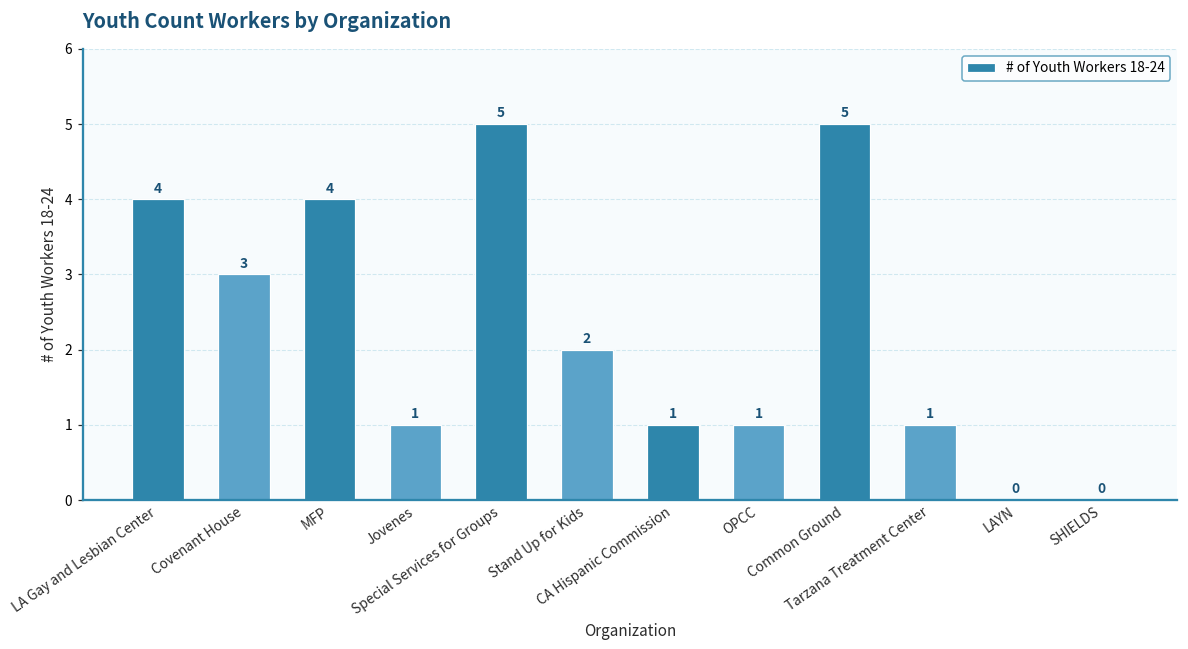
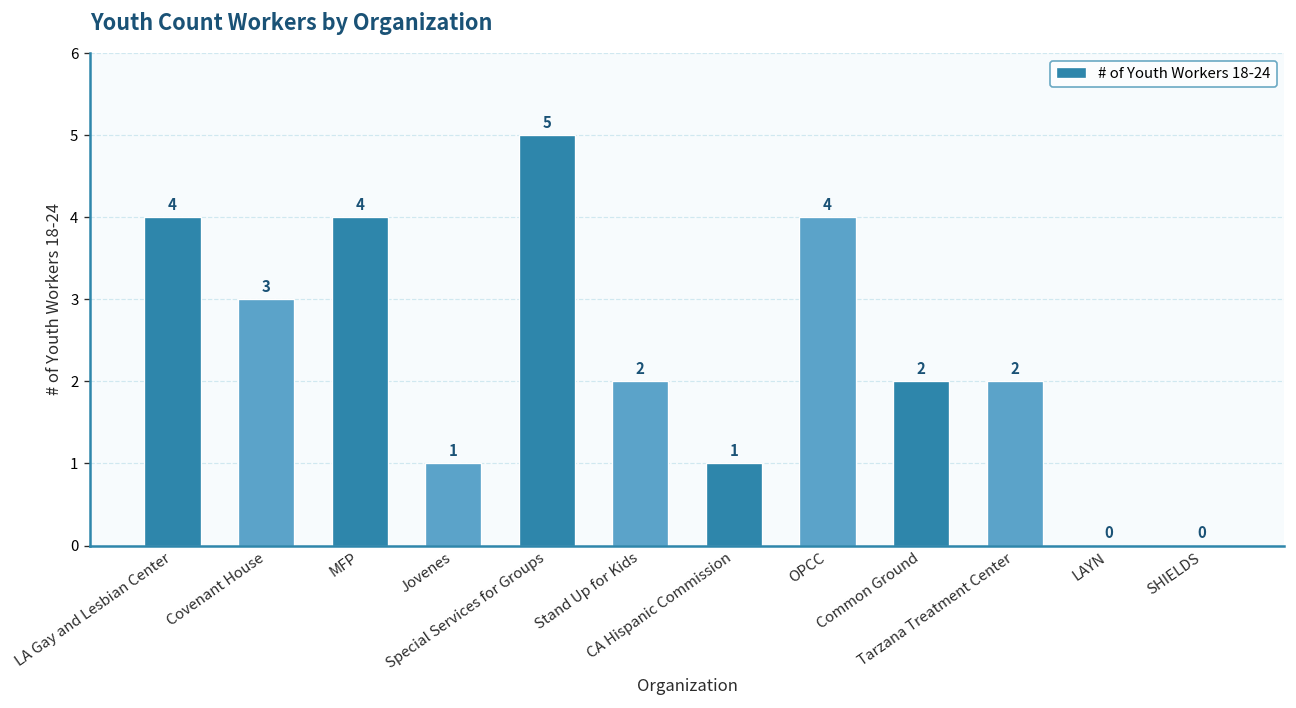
OPCC: 1 -> 4
Common Ground: 5 -> 2
Tarzana Treatment Center: 1 -> 2
